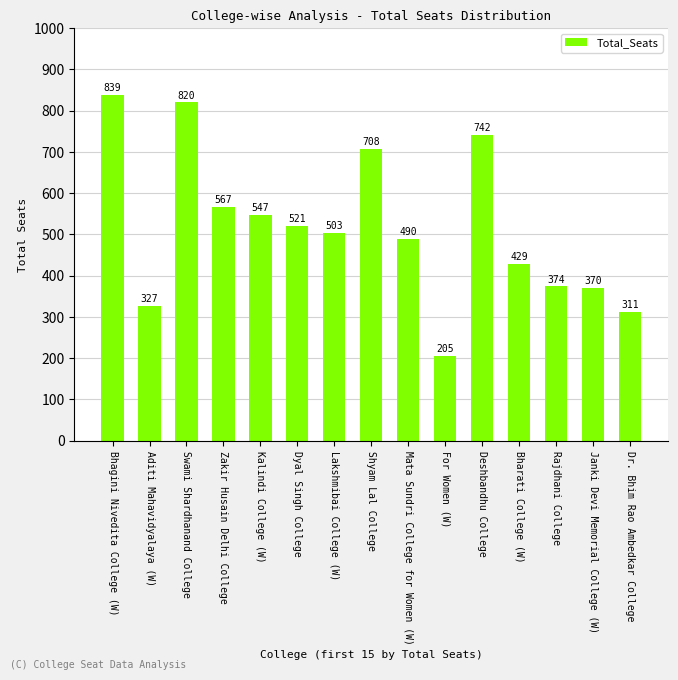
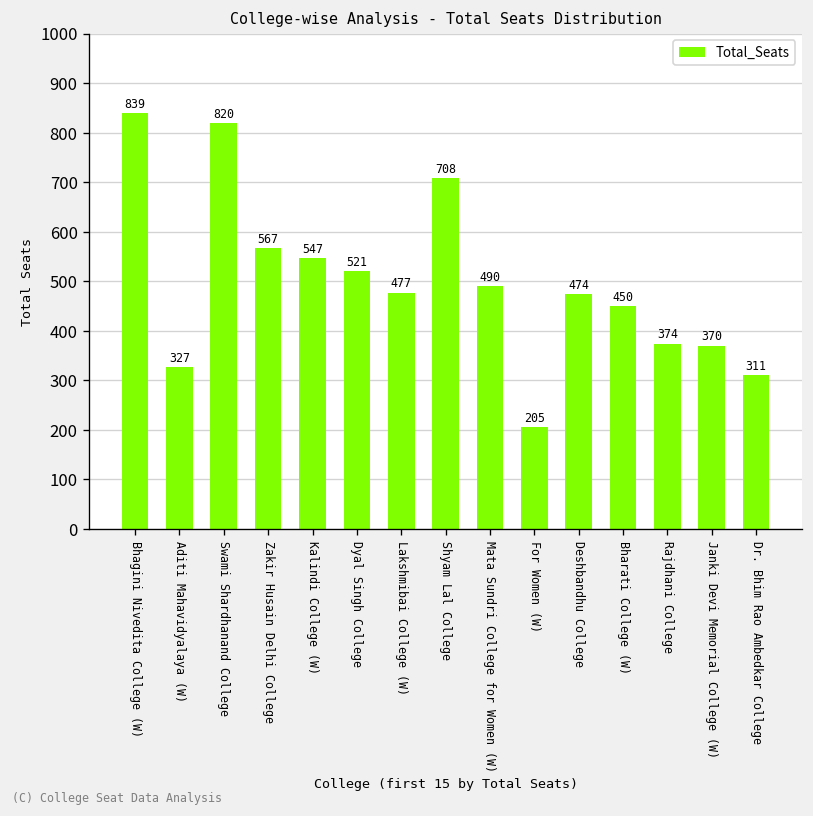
Lakshmibai College (W): 503 -> 477
Deshbandhu College: 742 -> 474
Bharati College (W): 429 -> 450
